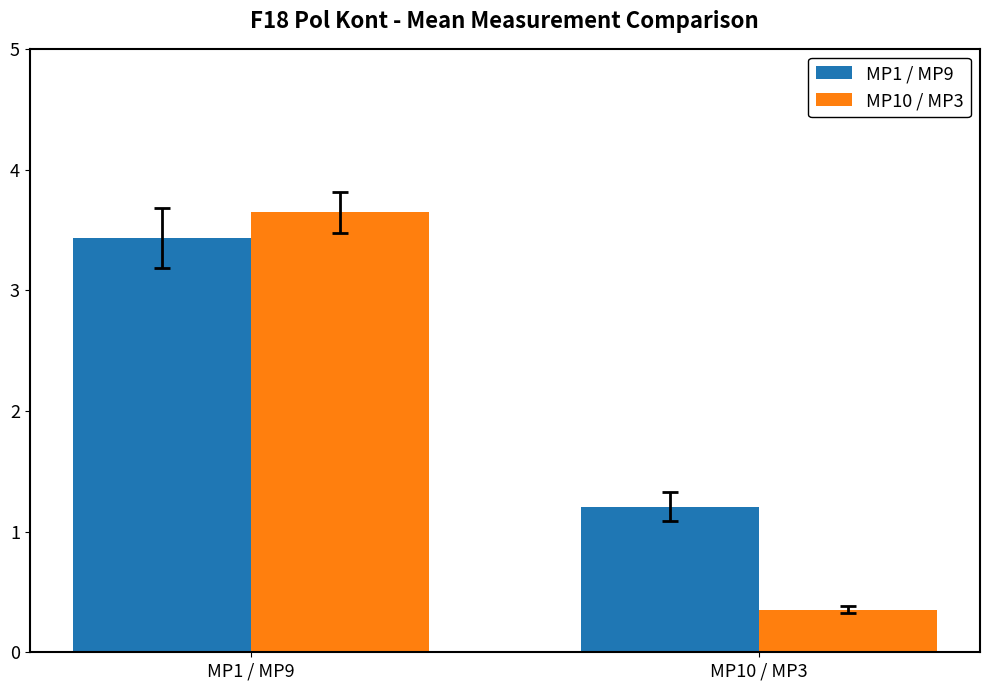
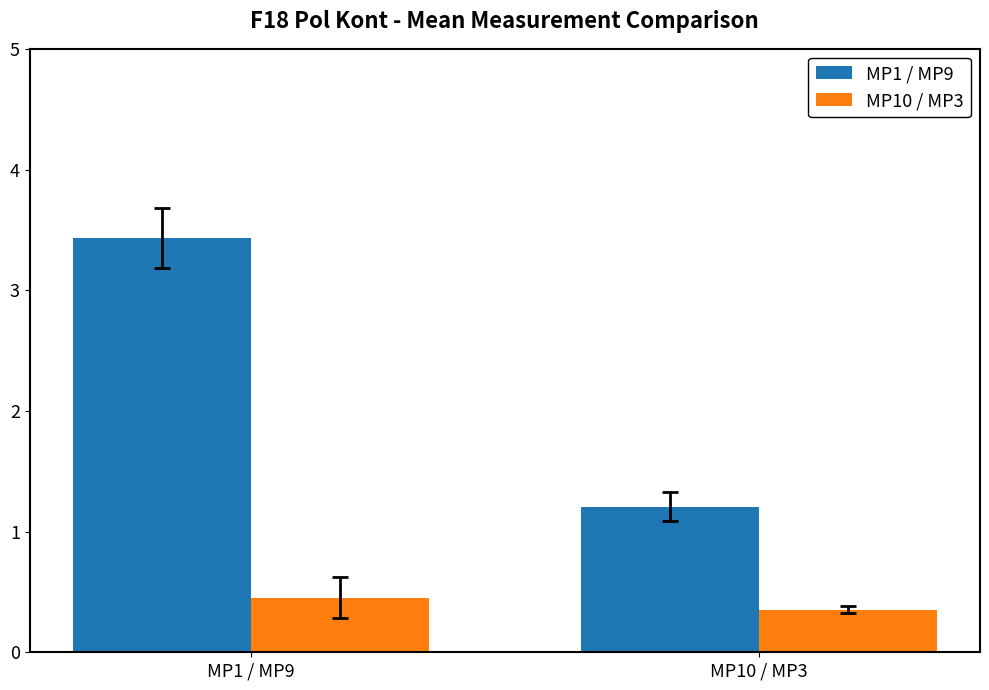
MP10 / MP3, MP1 / MP9: 3.65 -> 0.45
